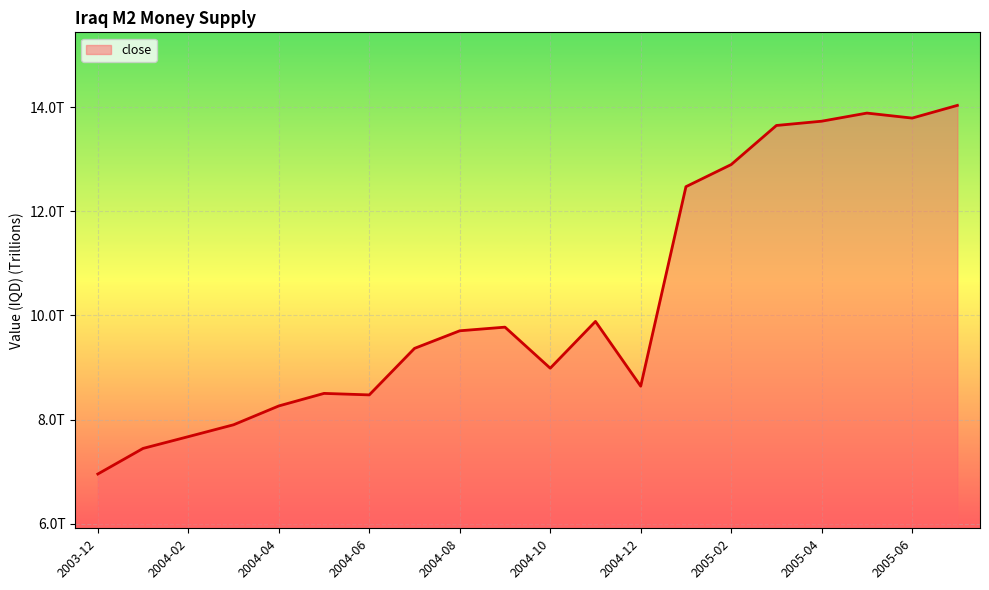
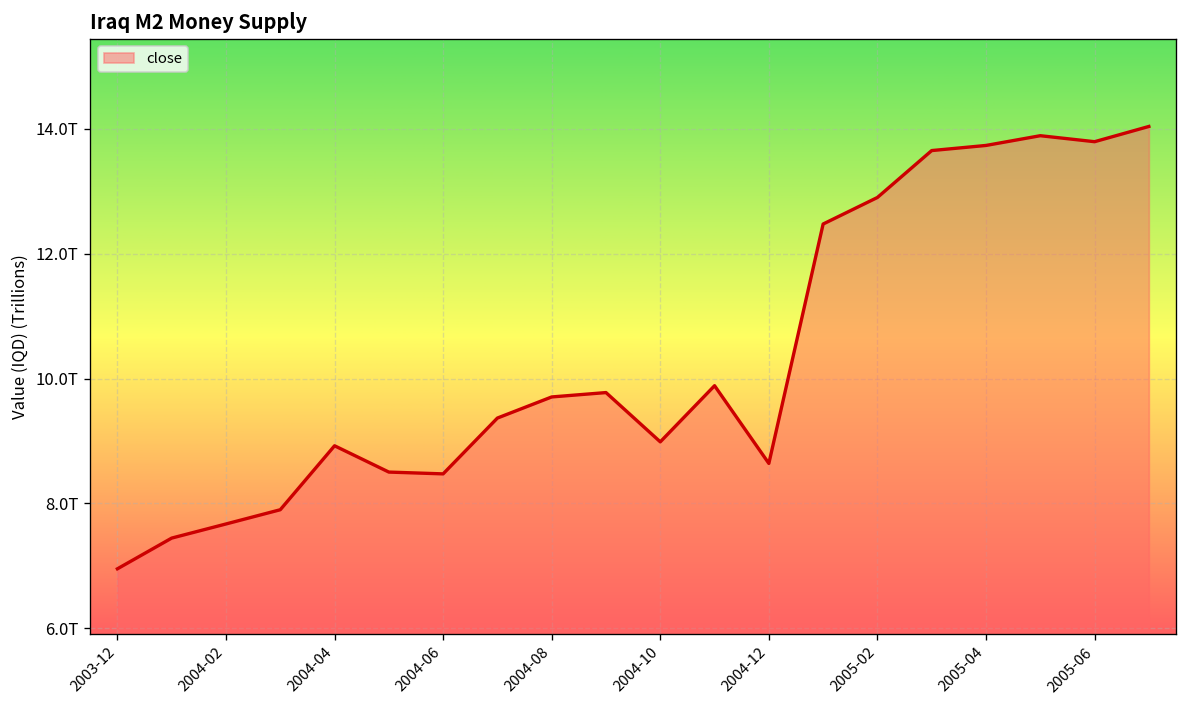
2004-04: 8.3T -> 8.9T
